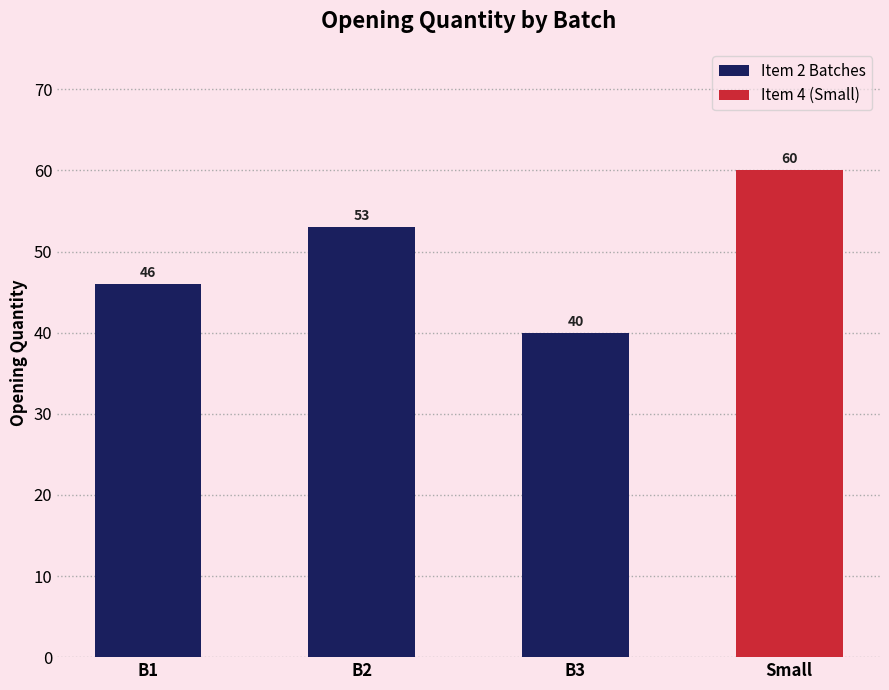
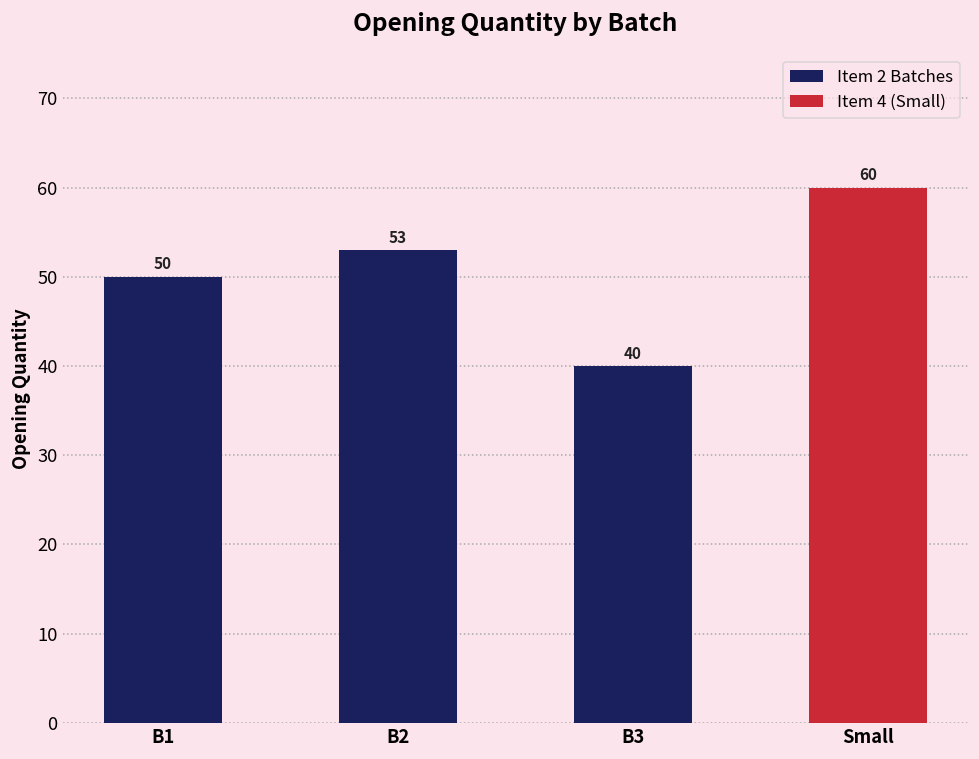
B1: 46 -> 50
